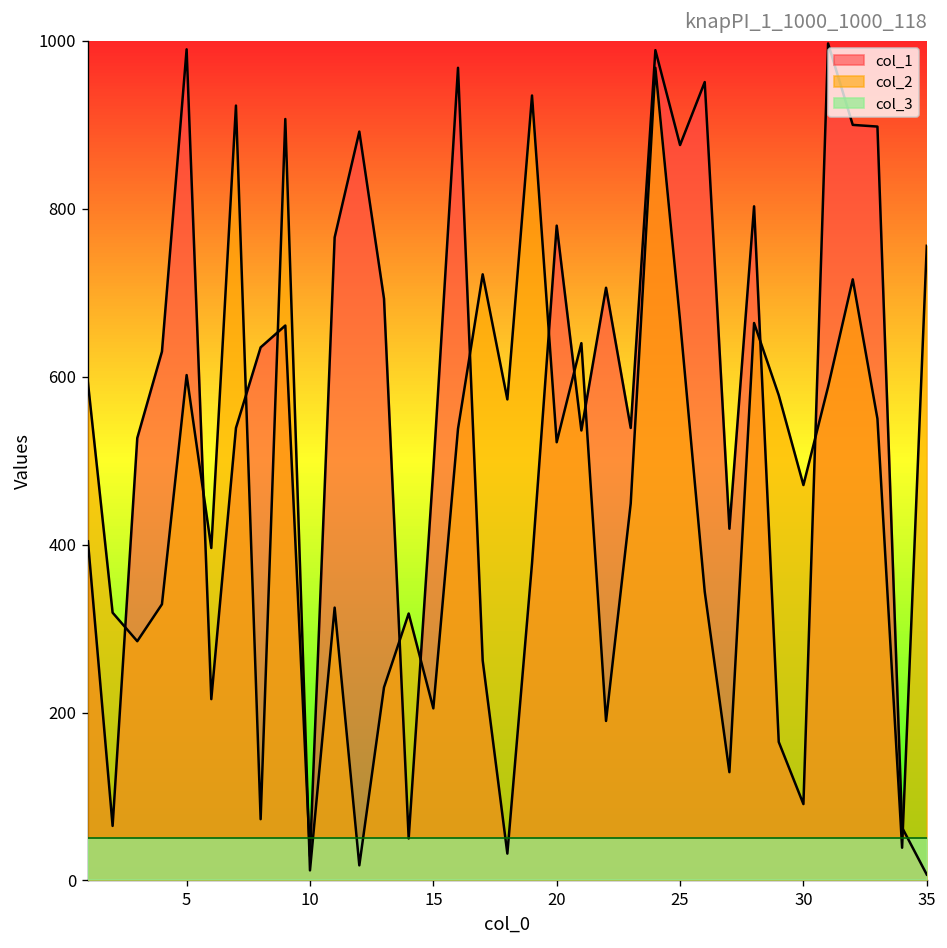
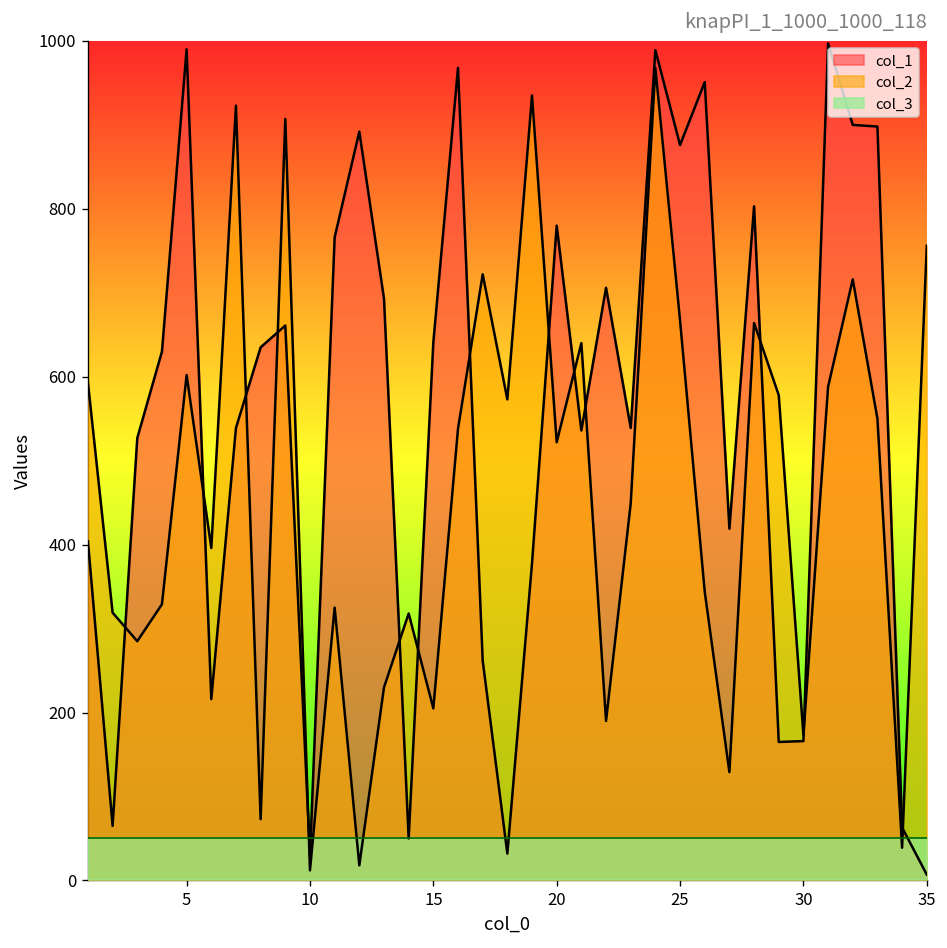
col_1, 15: 490 -> 640
col_1, 30: 90 -> 170
col_2, 30: 470 -> 170
